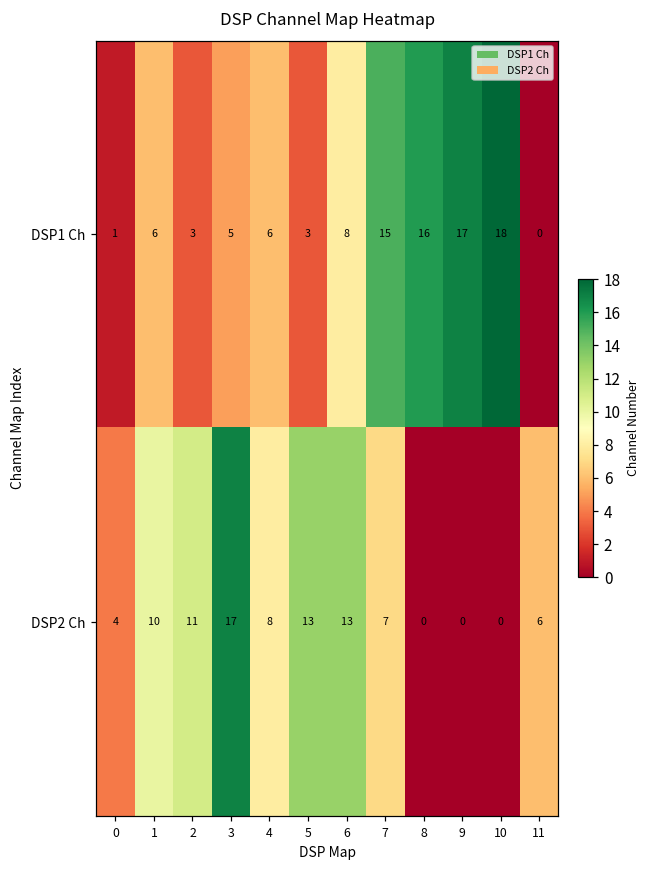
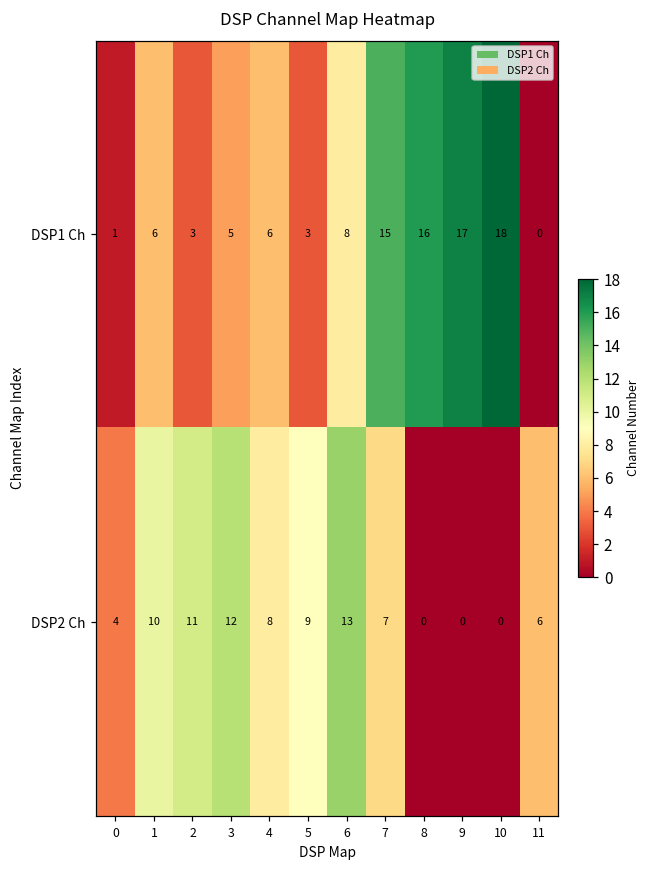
DSP2 Ch, 3: 17 -> 12
DSP2 Ch, 5: 13 -> 9
